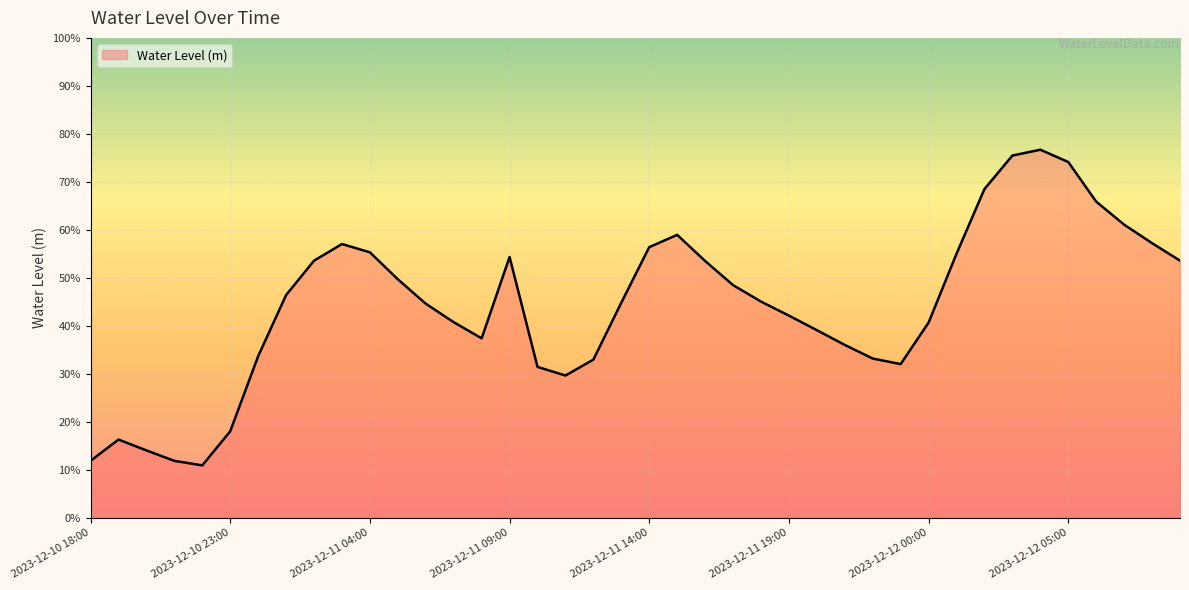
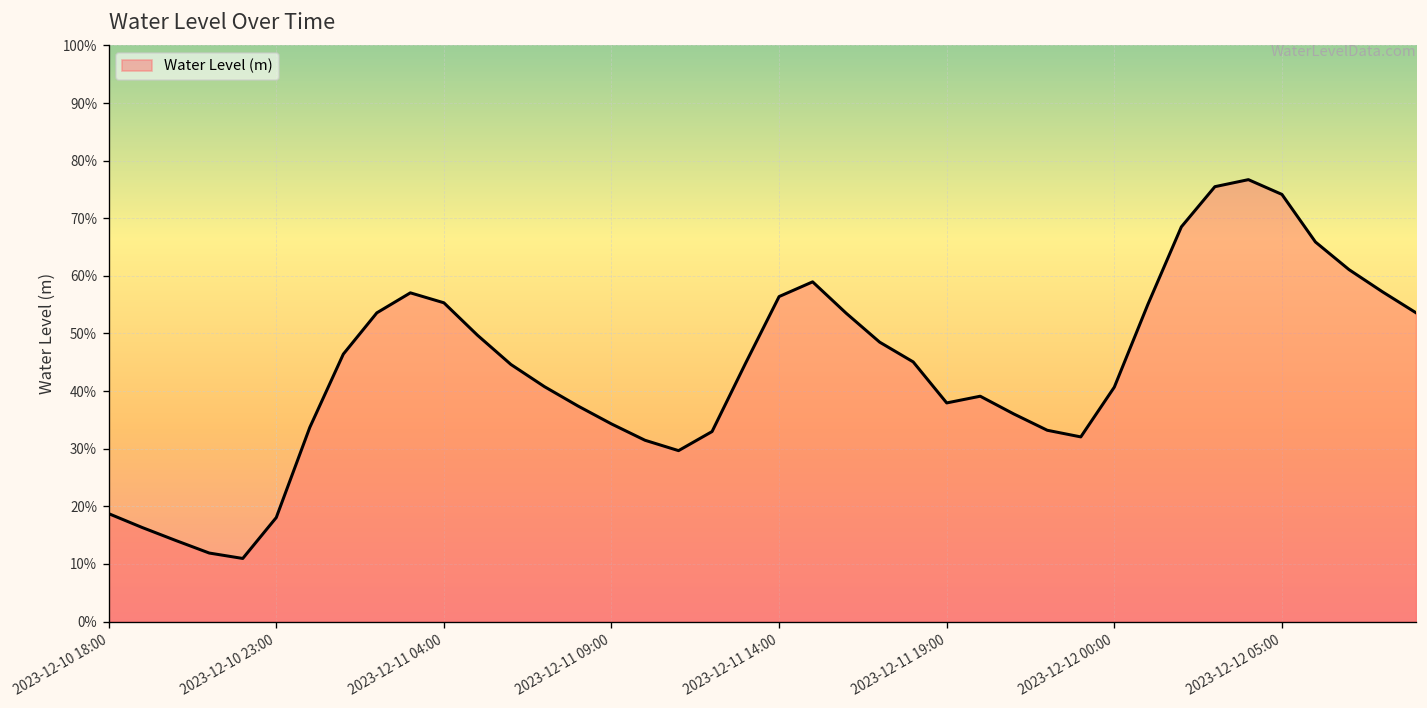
2023-12-10 18:00: 12% -> 19%
2023-12-11 09:00: 54% -> 34%
2023-12-11 19:00: 42% -> 38%
